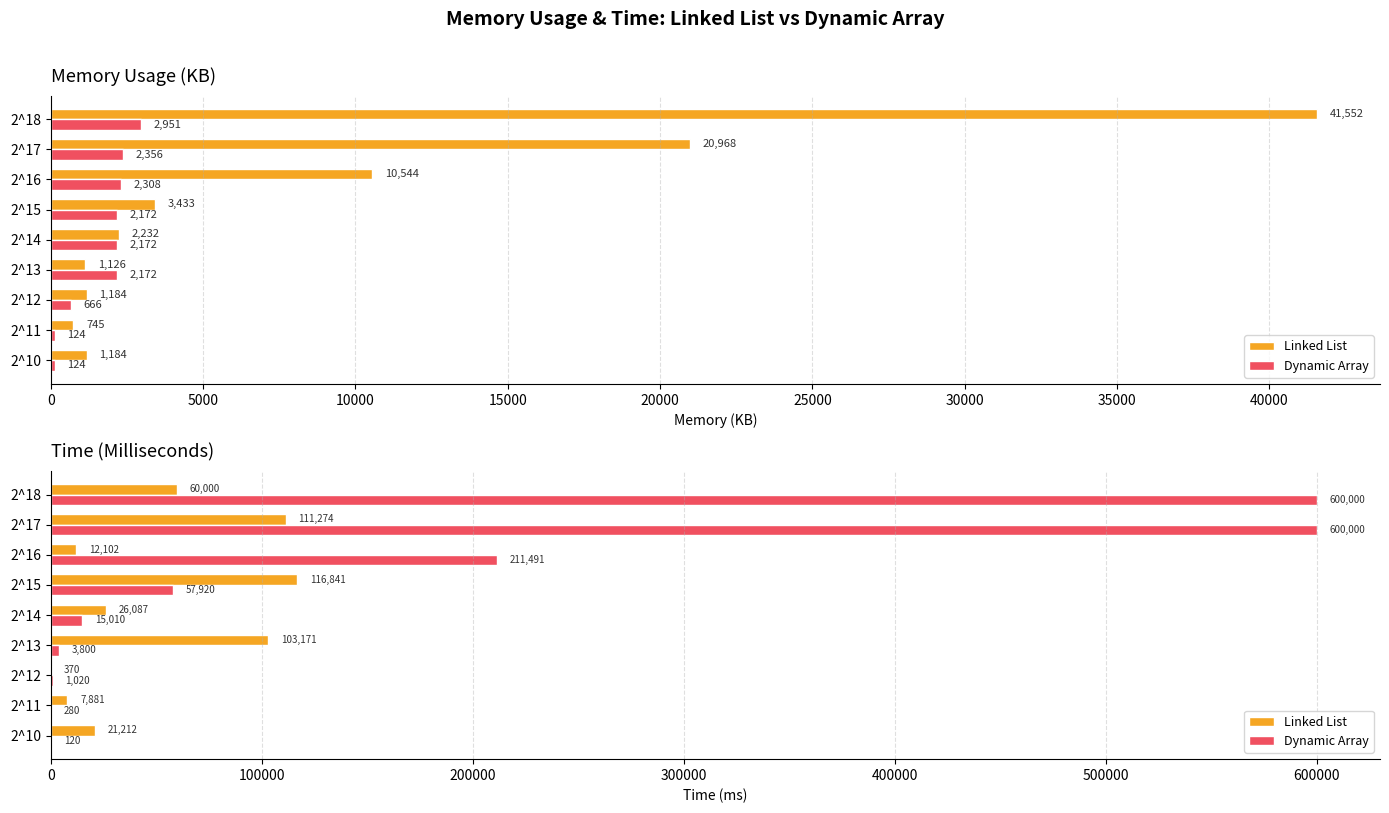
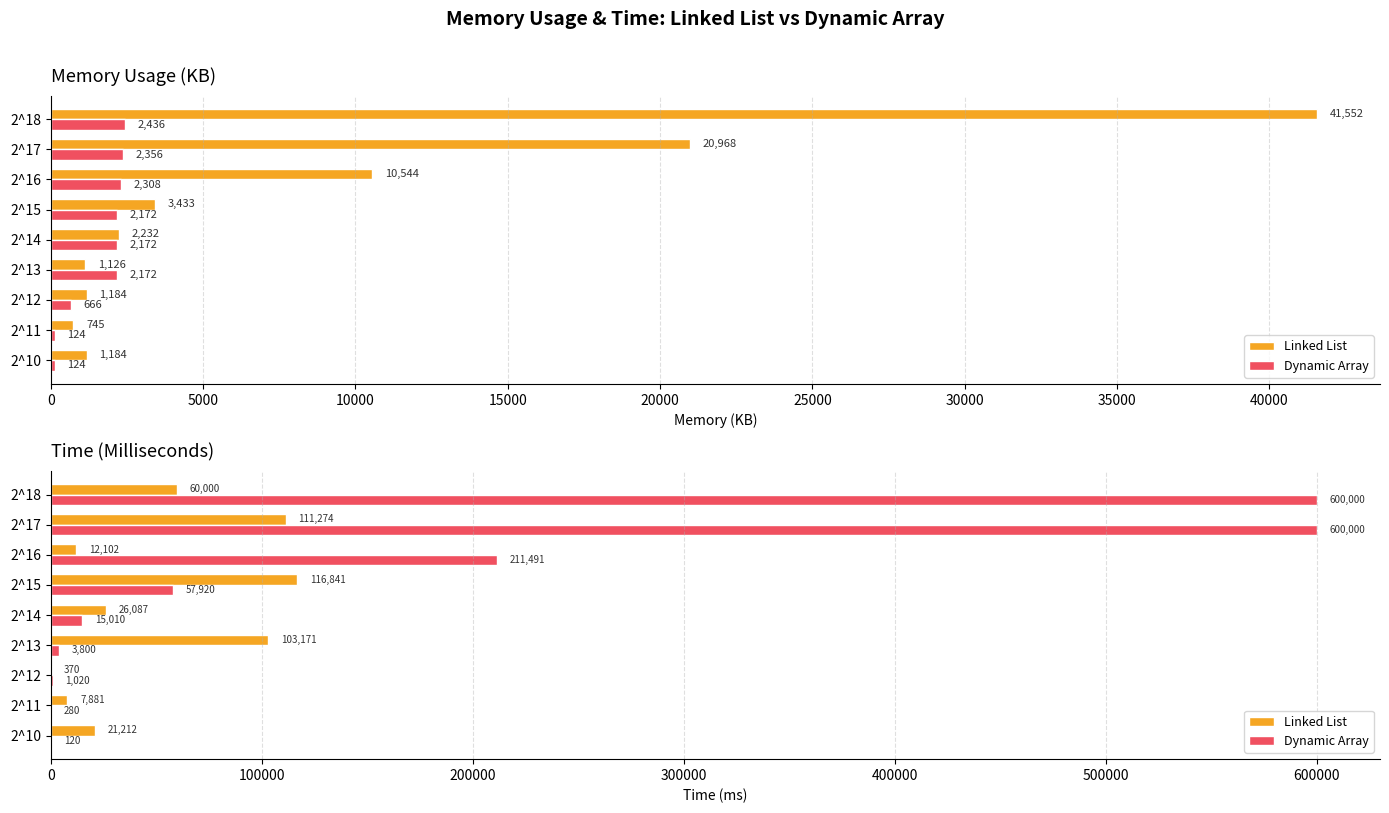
Memory Usage (KB), Dynamic Array, 2^18: 2,951 -> 2,436
